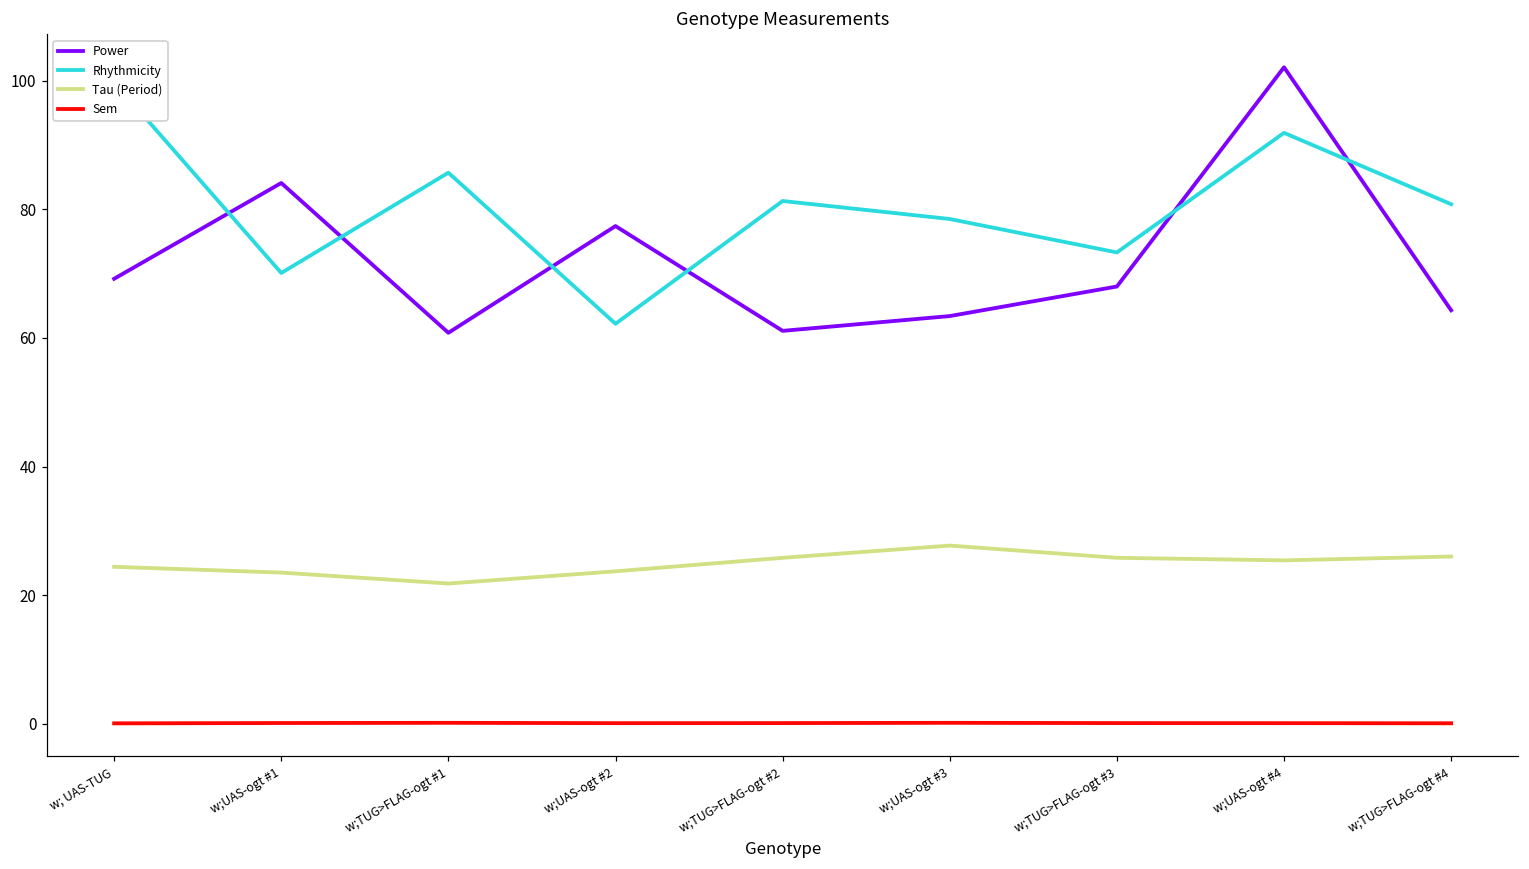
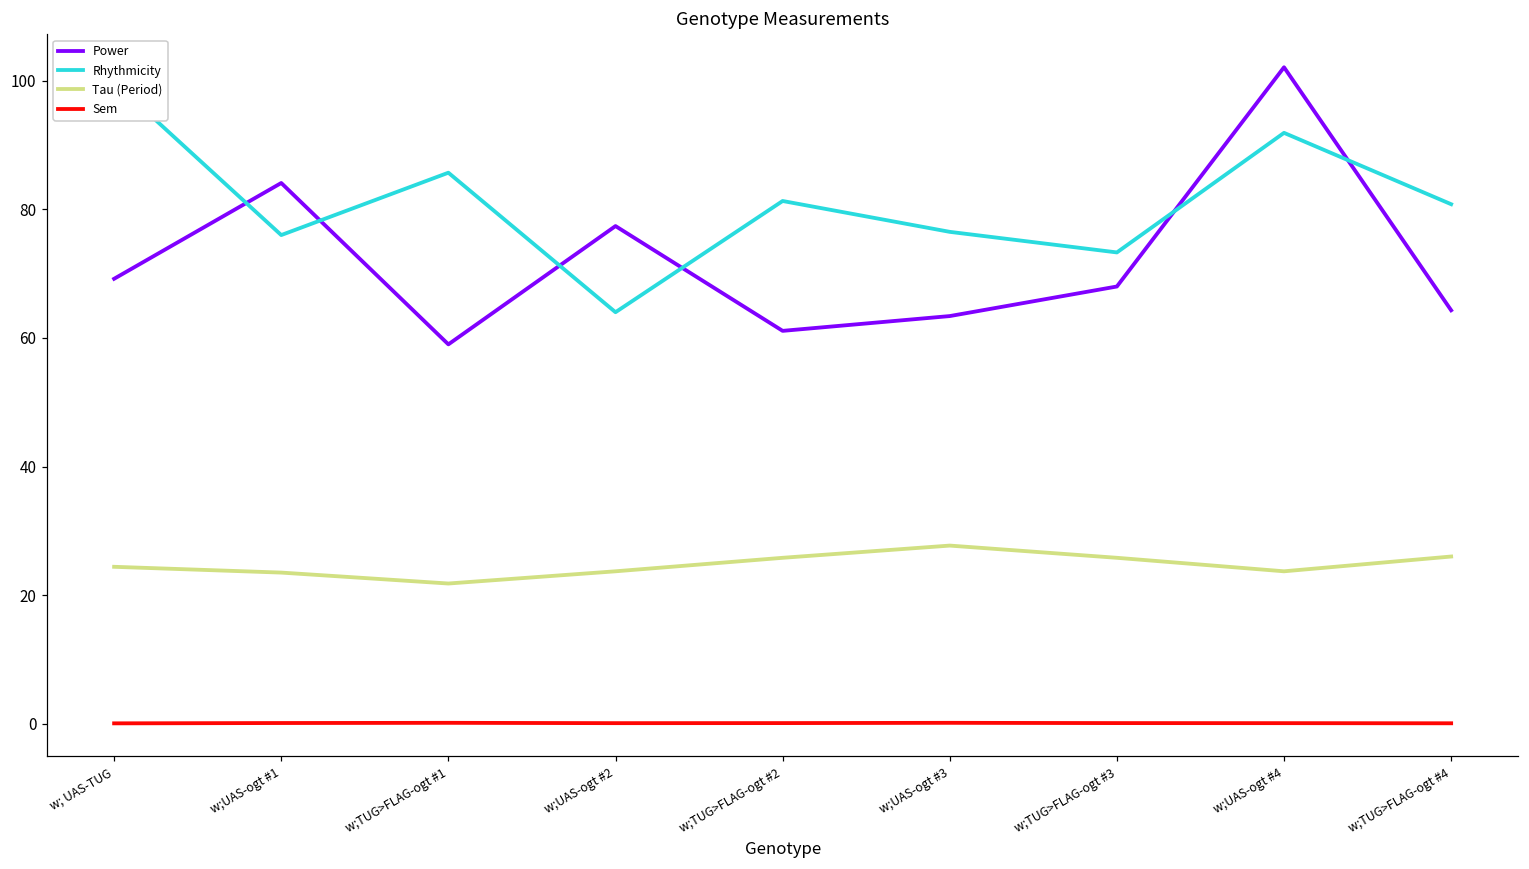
Rhythmicity, w;UAS-ogt #1: 70 -> 76
Power, w;TUG>FLAG-ogt #1: 61 -> 59
Rhythmicity, w;UAS-ogt #2: 62 -> 64
Rhythmicity, w;UAS-ogt #3: 79 -> 77
Tau (Period), w;UAS-ogt #4: 25 -> 24
